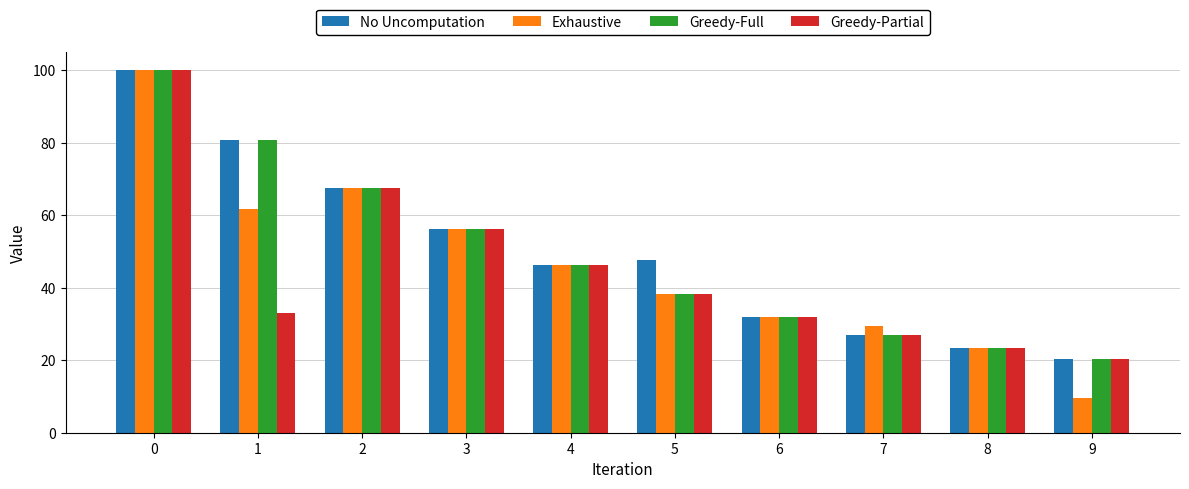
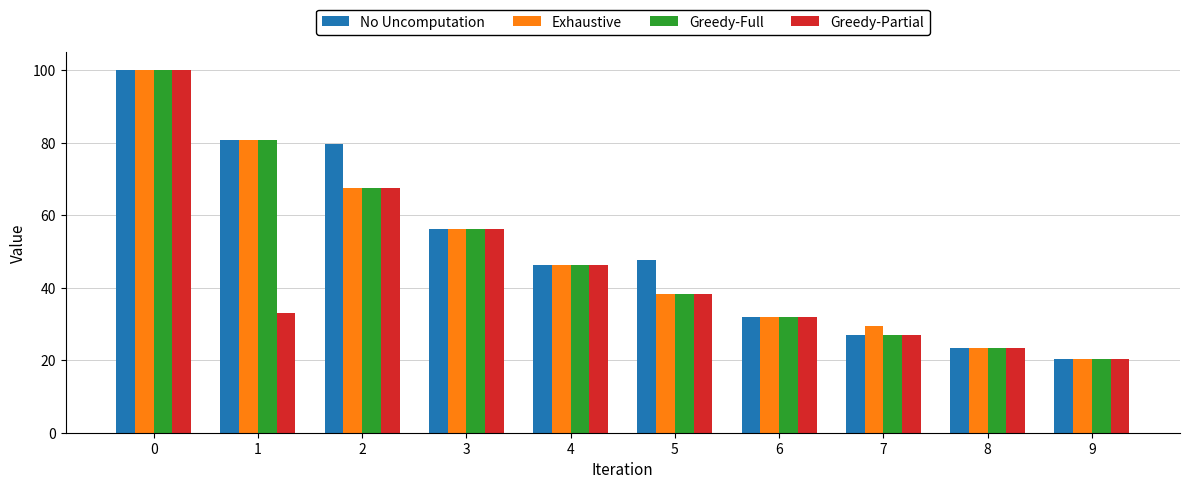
Exhaustive, 1: 62 -> 81
No Uncomputation, 2: 67 -> 80
Exhaustive, 9: 10 -> 20
